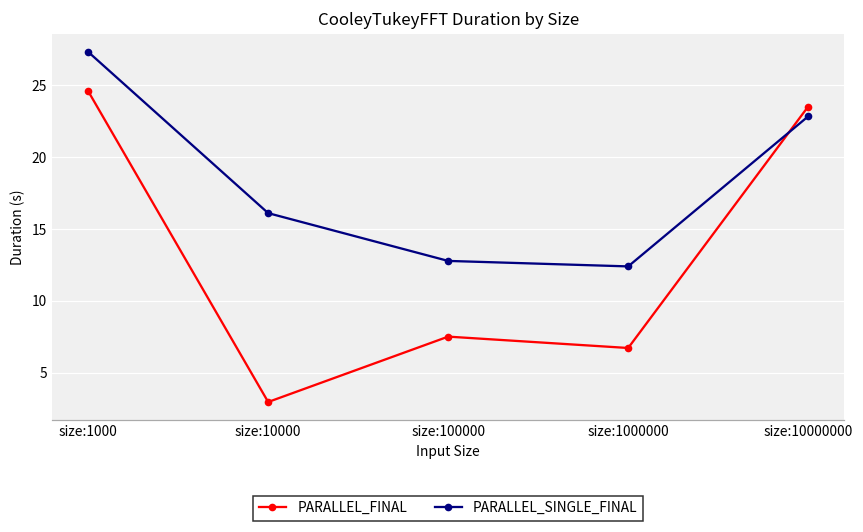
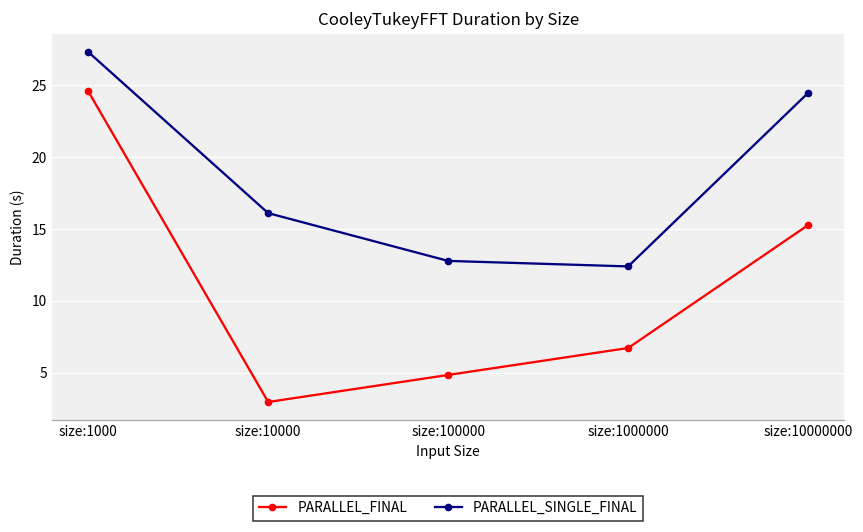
PARALLEL_FINAL, size:100000: 7.5 -> 4.8
PARALLEL_FINAL, size:10000000: 23.5 -> 15.3
PARALLEL_SINGLE_FINAL, size:10000000: 22.8 -> 24.5
